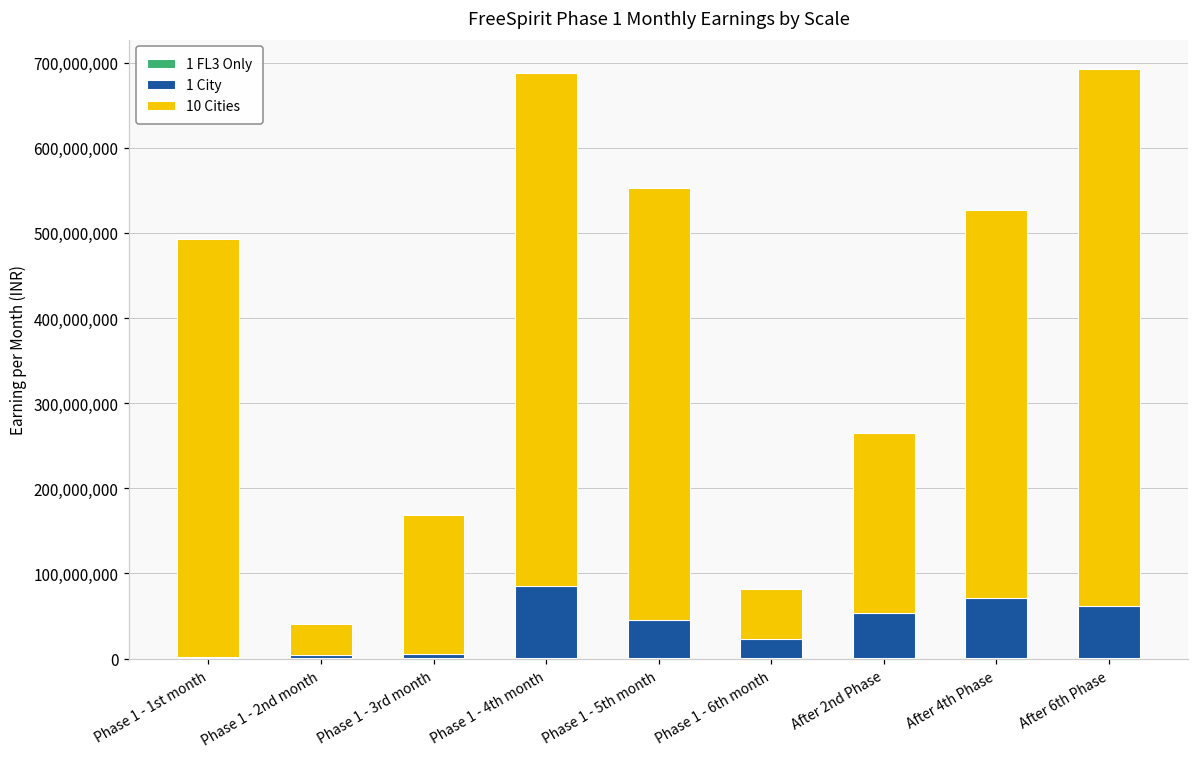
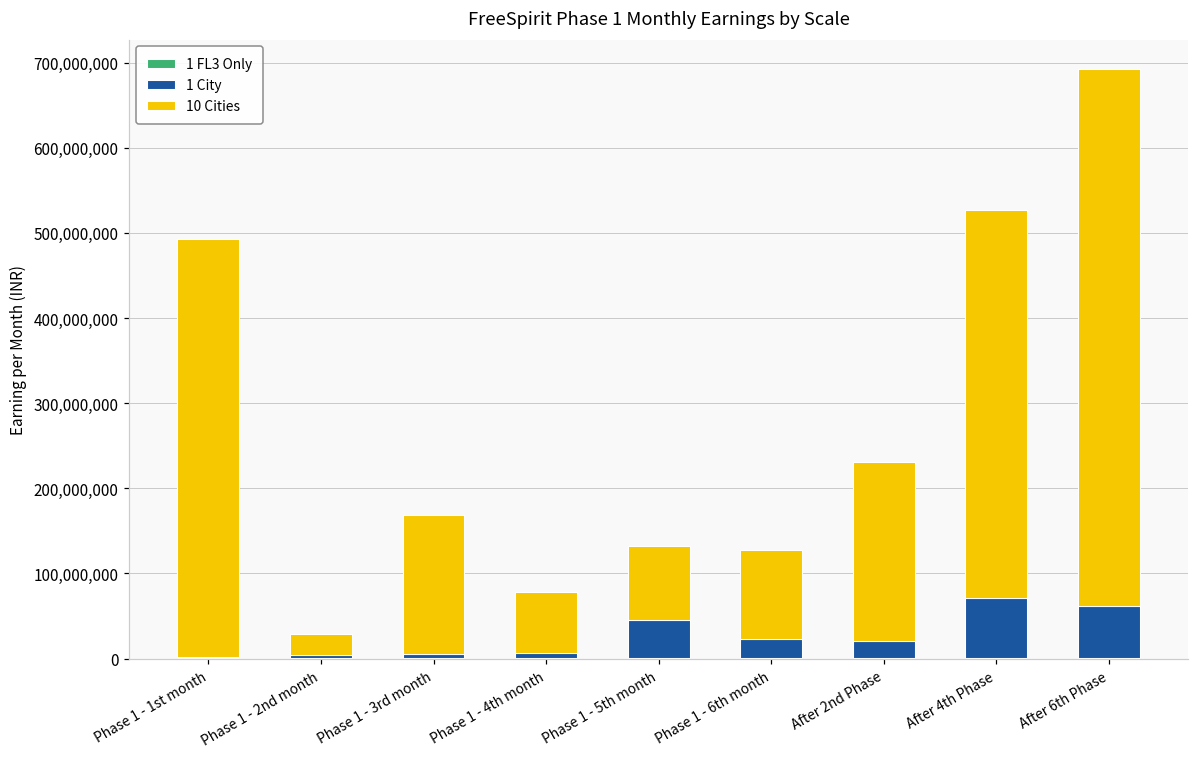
10 Cities, Phase 1 - 2nd month: 40,000,000 -> 30,000,000
1 City, Phase 1 - 4th month: 80,000,000 -> 10,000,000
10 Cities, Phase 1 - 4th month: 600,000,000 -> 70,000,000
10 Cities, Phase 1 - 5th month: 510,000,000 -> 90,000,000
10 Cities, Phase 1 - 6th month: 60,000,000 -> 100,000,000
1 City, After 2nd Phase: 50,000,000 -> 20,000,000
